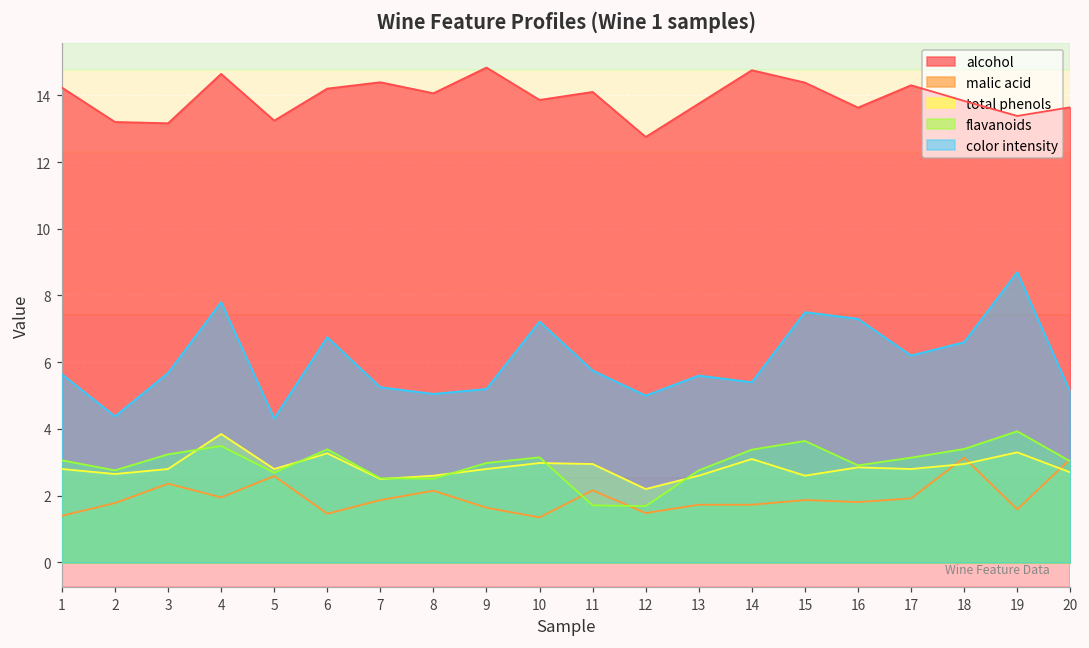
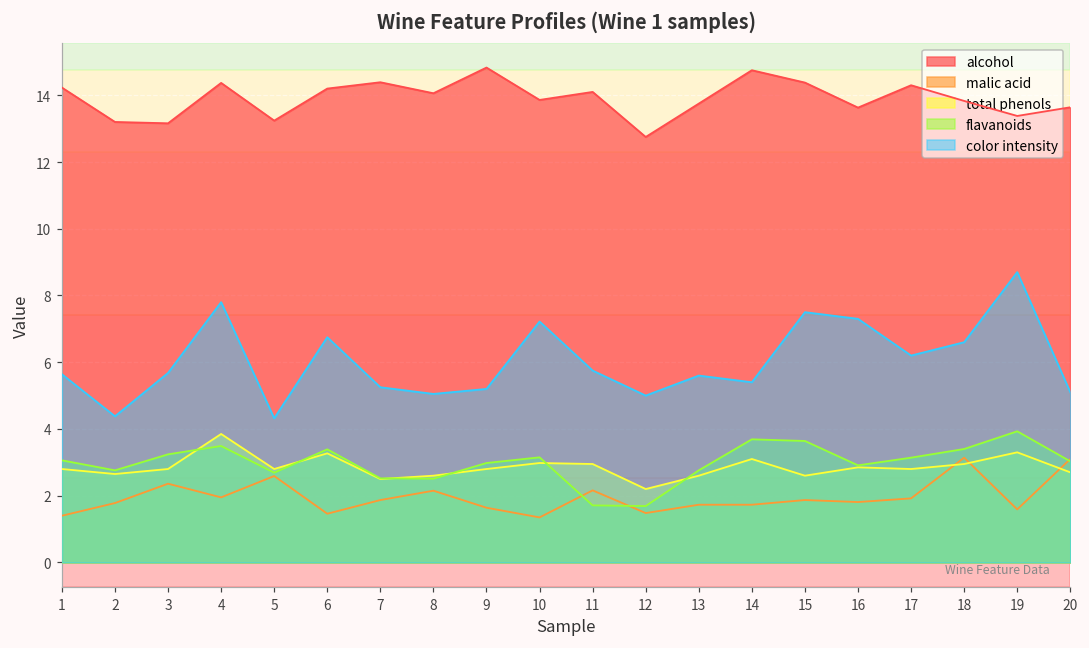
alcohol, 4: 14.6 -> 14.4
flavanoids, 14: 3.4 -> 3.7
